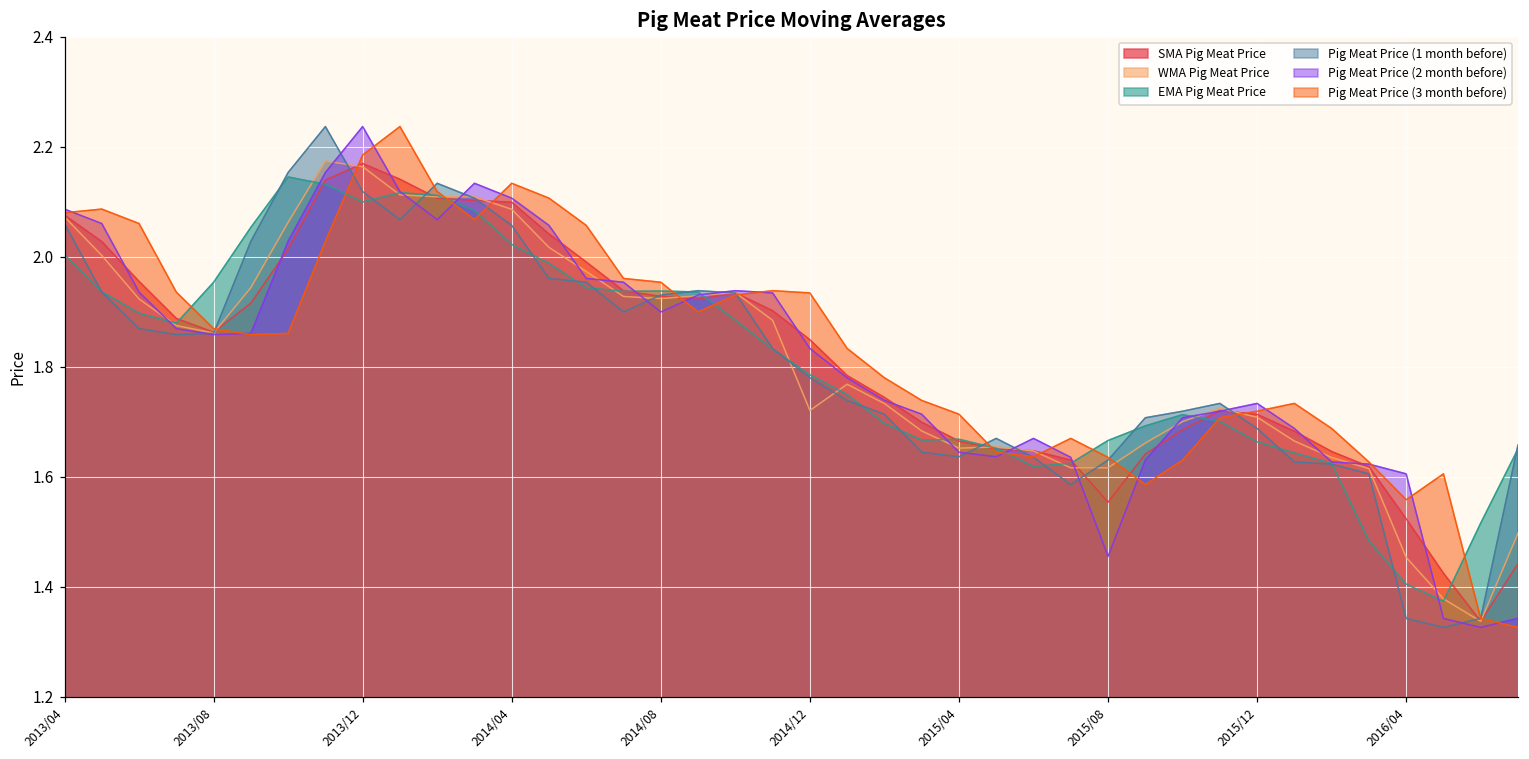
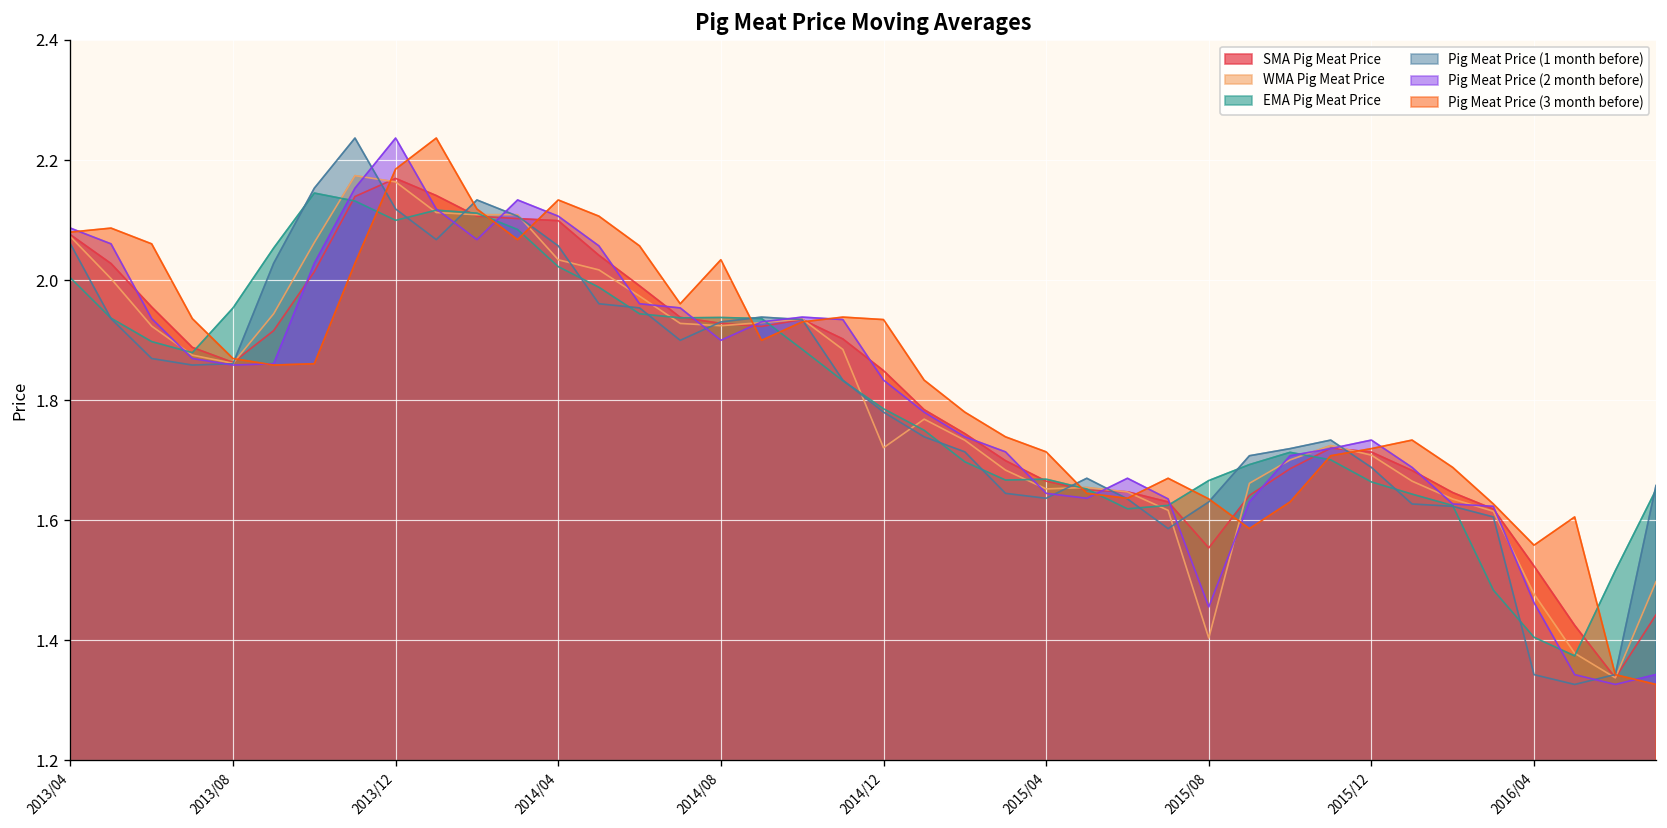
WMA Pig Meat Price, 2014/04: 2.09 -> 2.03
Pig Meat Price (3 month before), 2014/08: 1.95 -> 2.03
WMA Pig Meat Price, 2015/08: 1.62 -> 1.40
WMA Pig Meat Price, 2016/04: 1.45 -> 1.48
Pig Meat Price (2 month before), 2016/04: 1.61 -> 1.46
